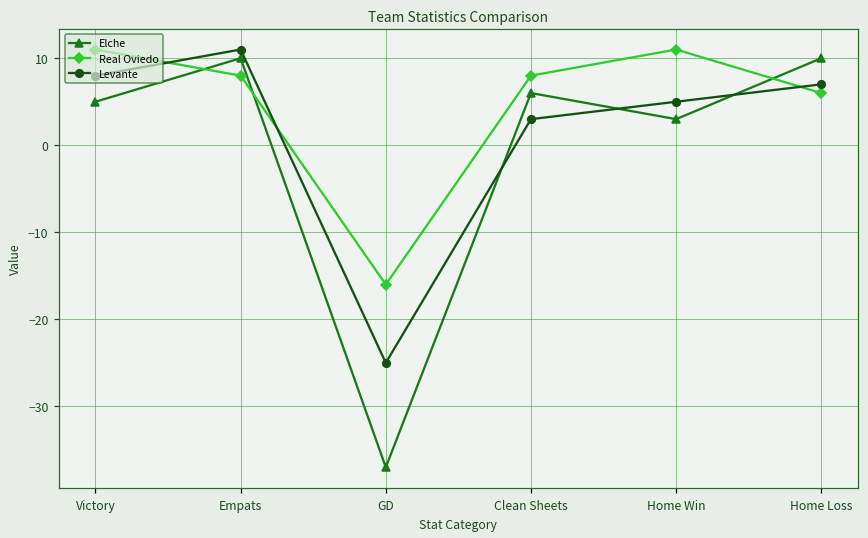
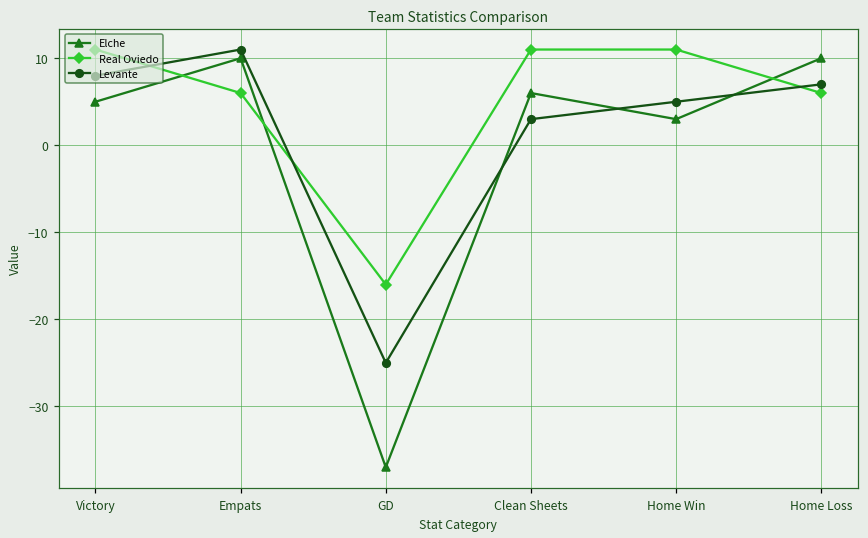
Real Oviedo, Empats: 8 -> 6
Real Oviedo, Clean Sheets: 8 -> 11
